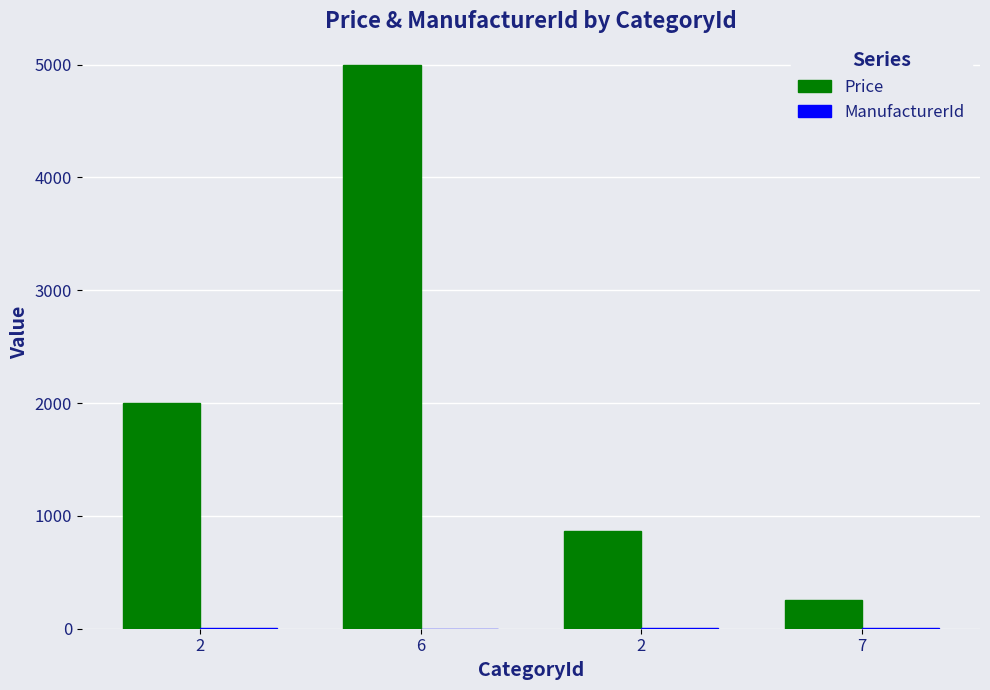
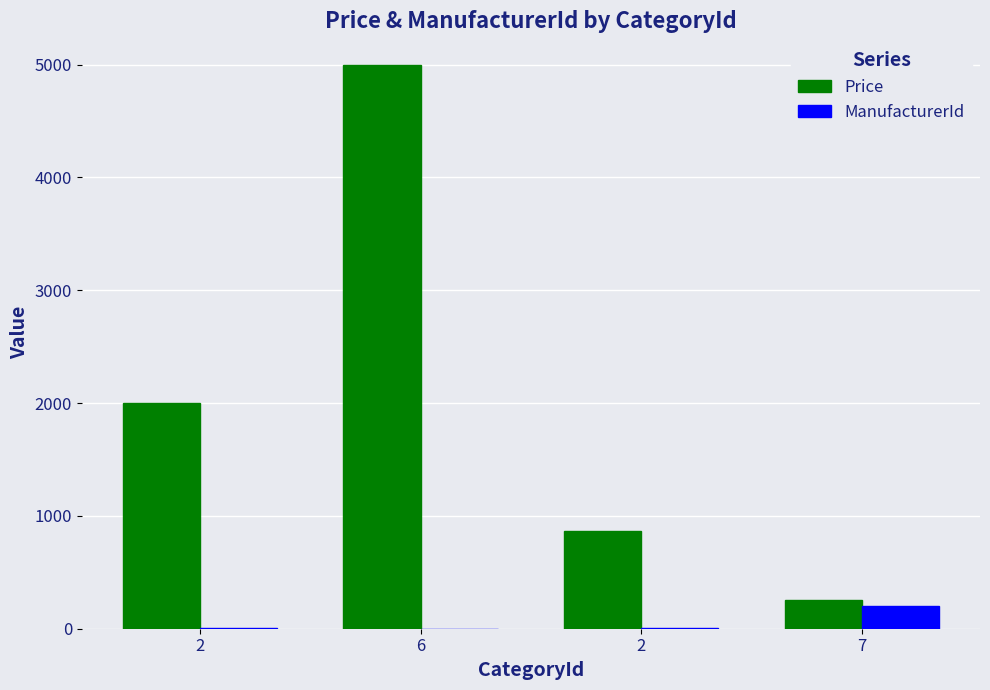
ManufacturerId, 7: 10 -> 210
